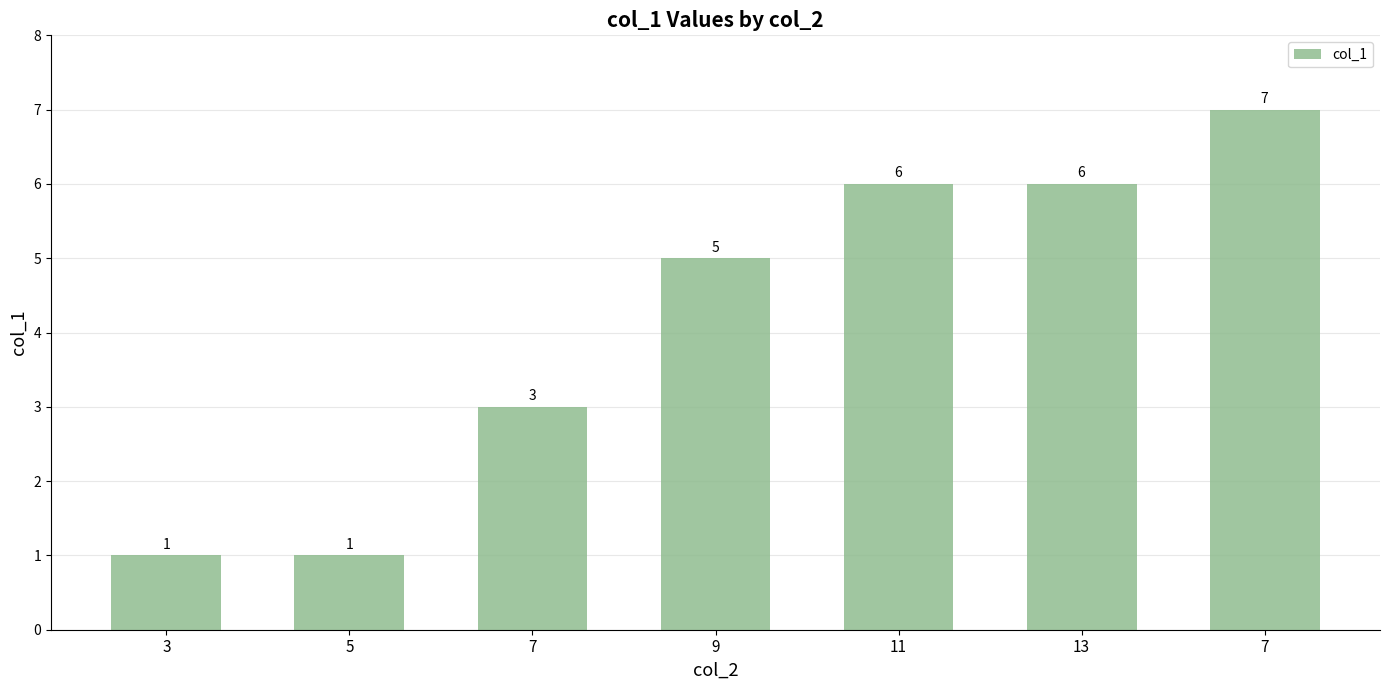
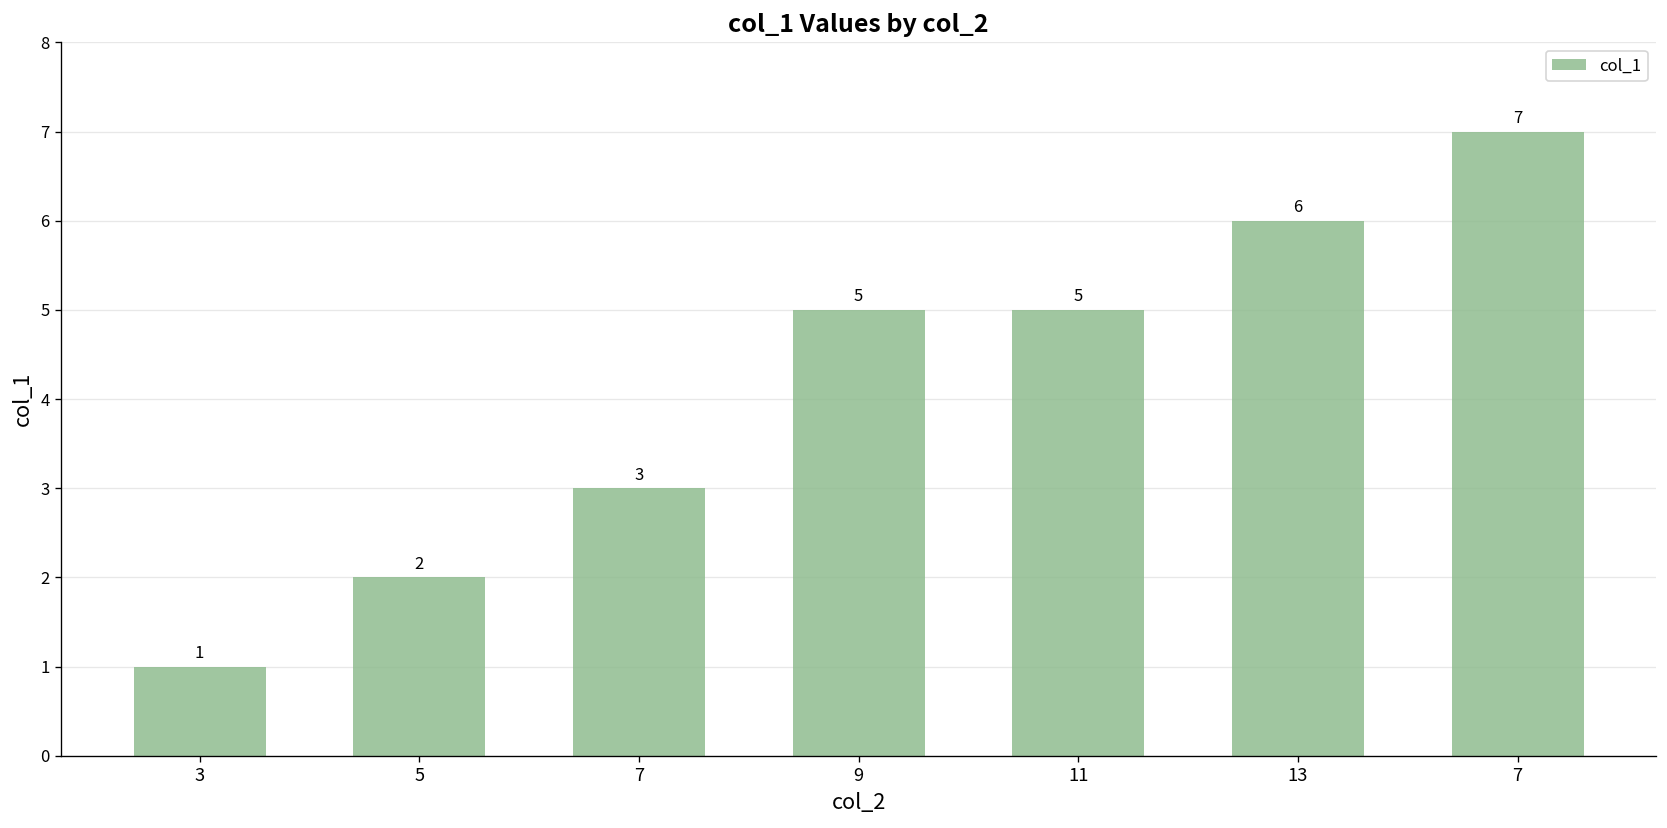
5: 1 -> 2
11: 6 -> 5
